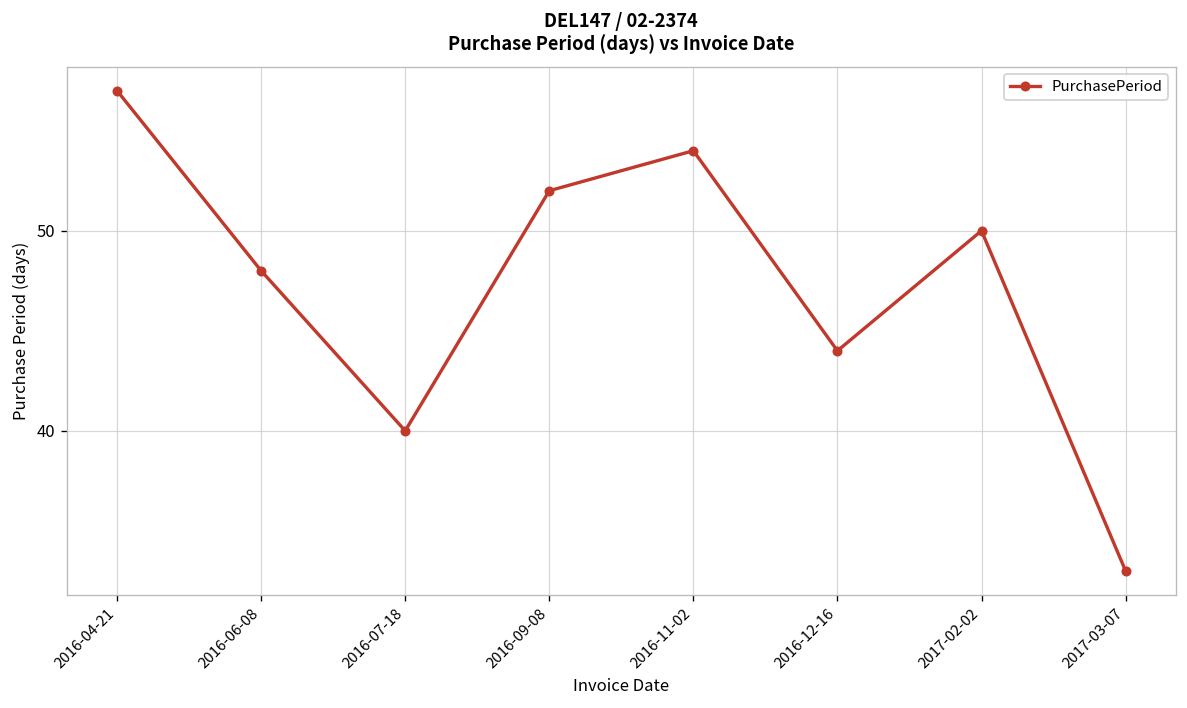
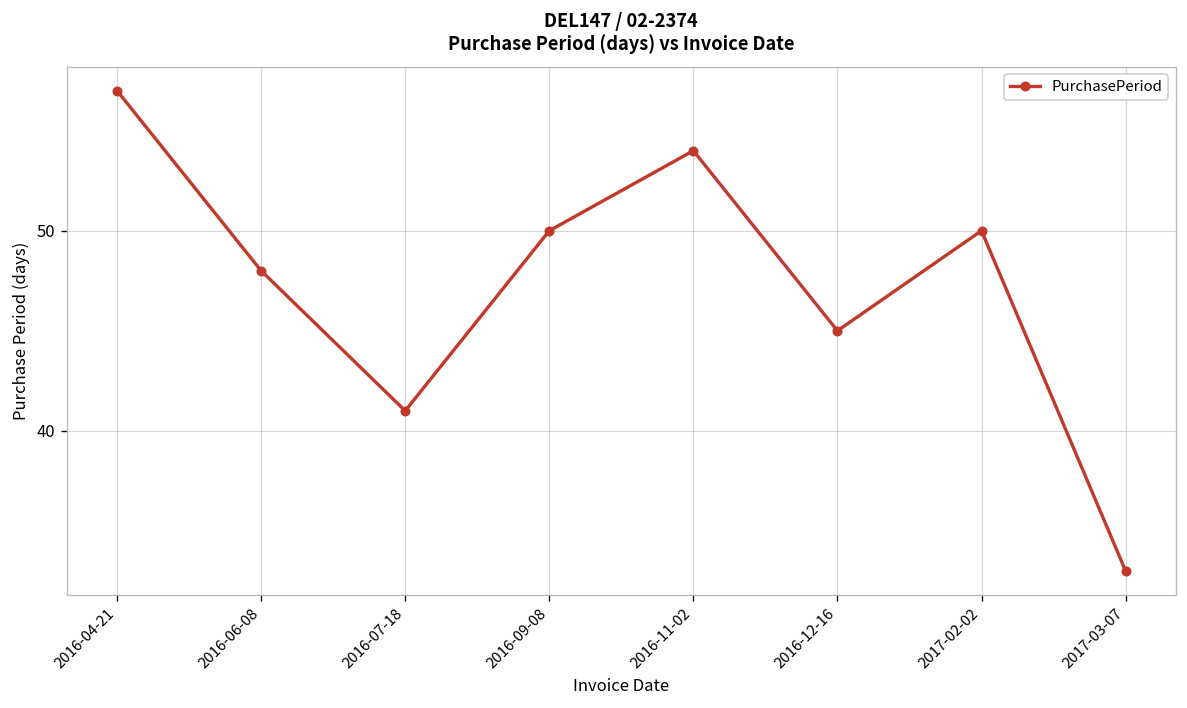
2016-07-18: 40 -> 41
2016-09-08: 52 -> 50
2016-12-16: 44 -> 45
